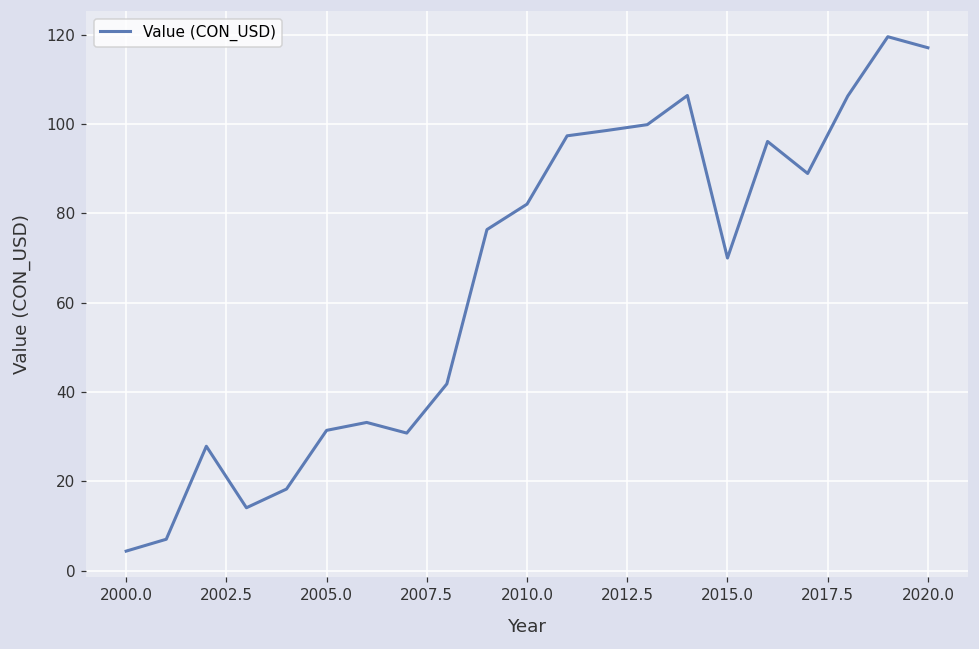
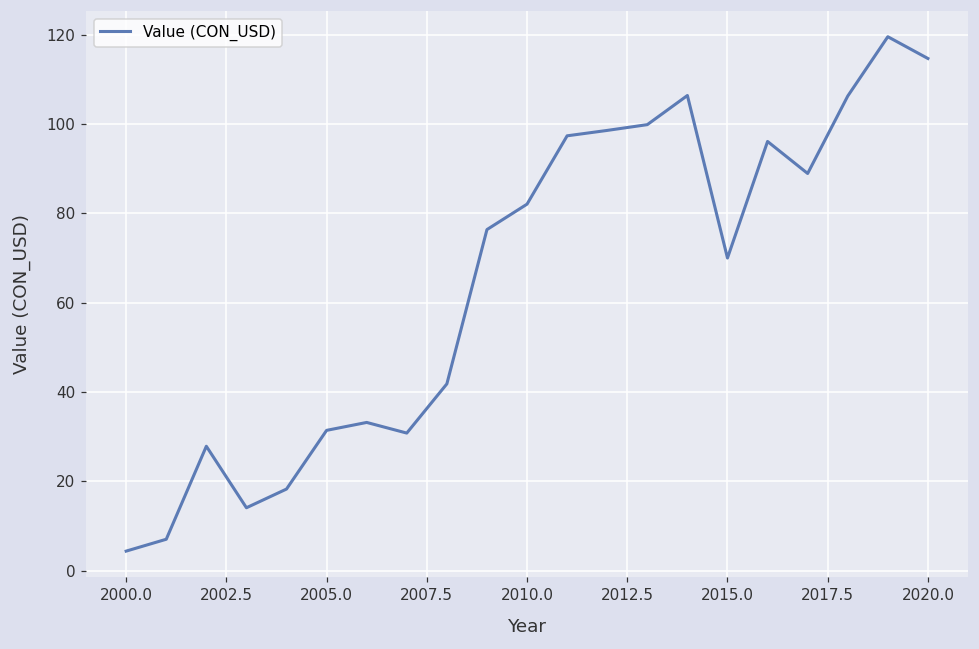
2020.0: 117 -> 115
